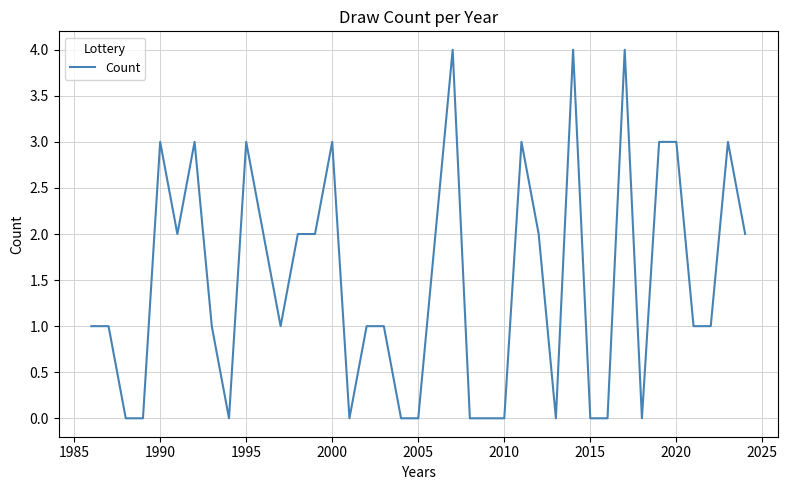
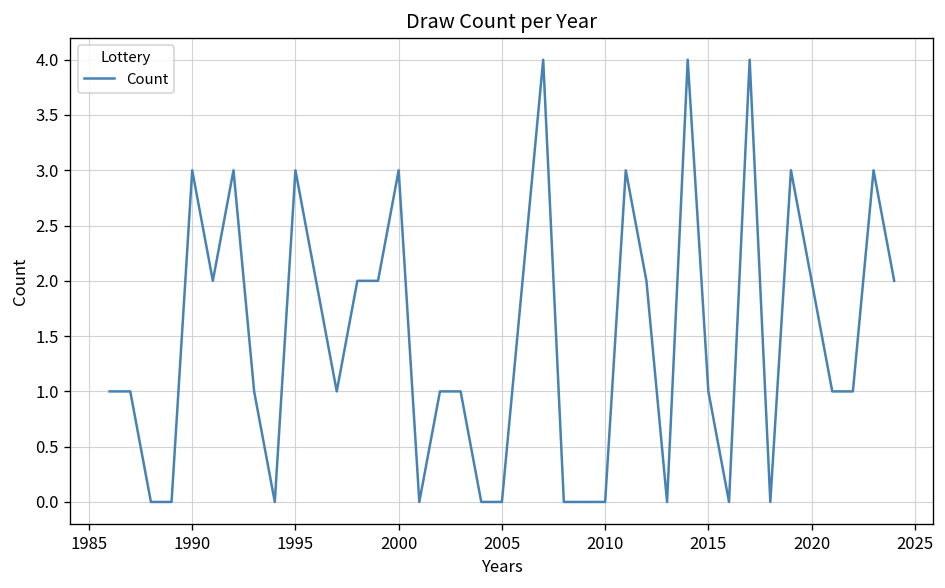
2015: 0 -> 1
2020: 3 -> 2
